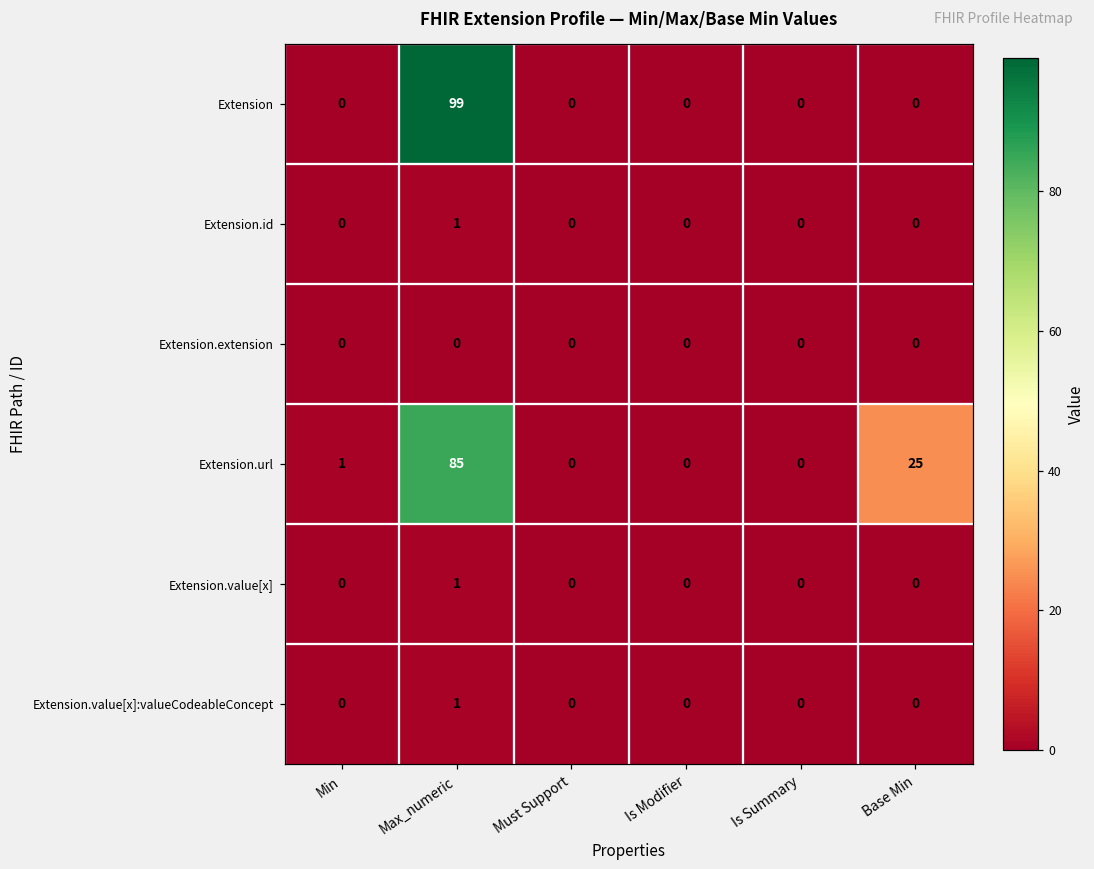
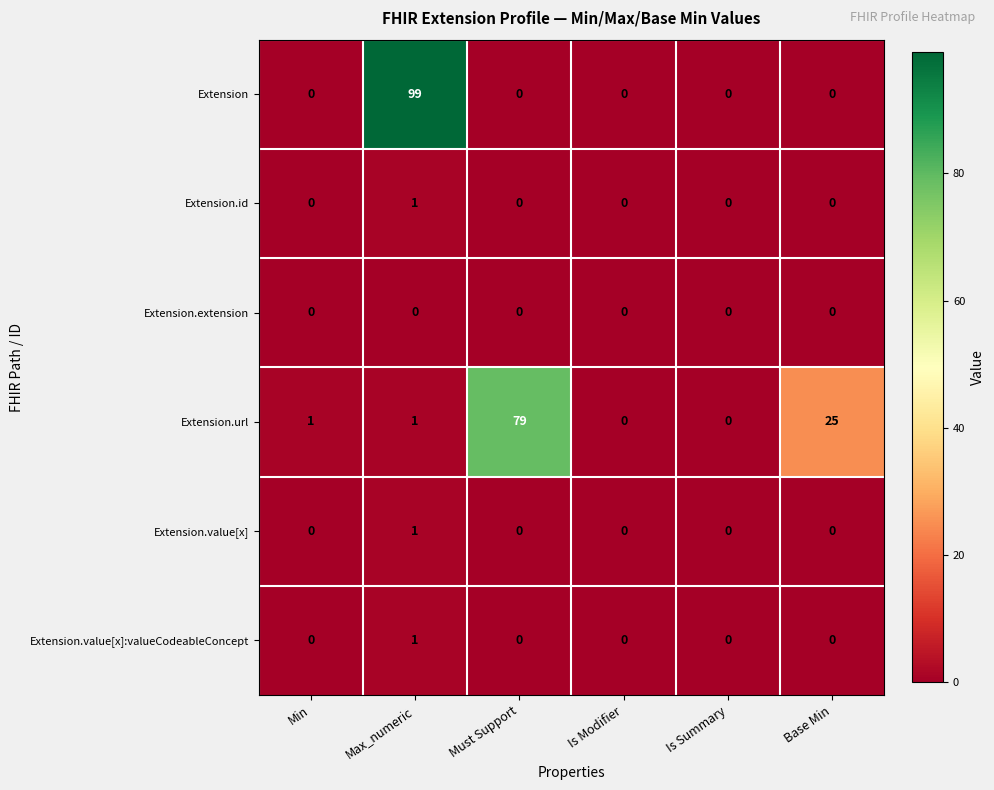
Extension.url, Max_numeric: 85 -> 1
Extension.url, Must Support: 0 -> 79
